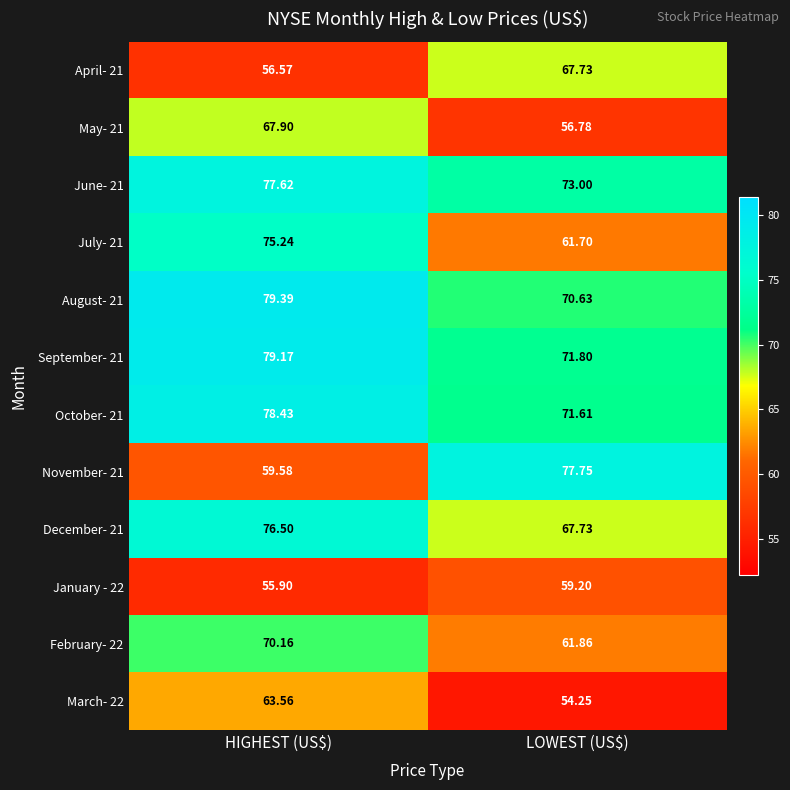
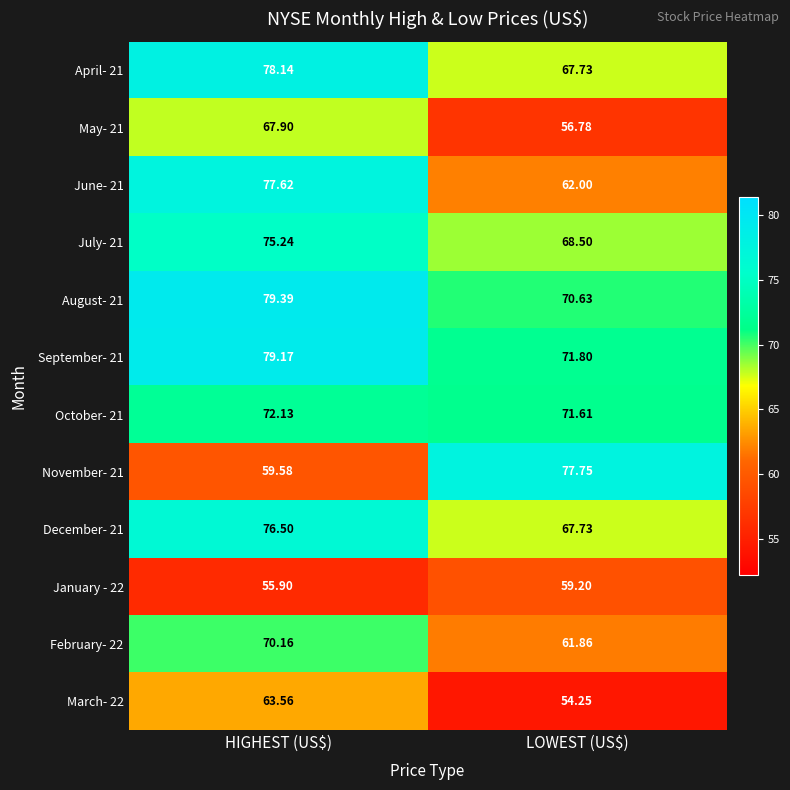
April- 21, HIGHEST (US$): 56.57 -> 78.14
June- 21, LOWEST (US$): 73.00 -> 62.00
July- 21, LOWEST (US$): 61.70 -> 68.50
October- 21, HIGHEST (US$): 78.43 -> 72.13
